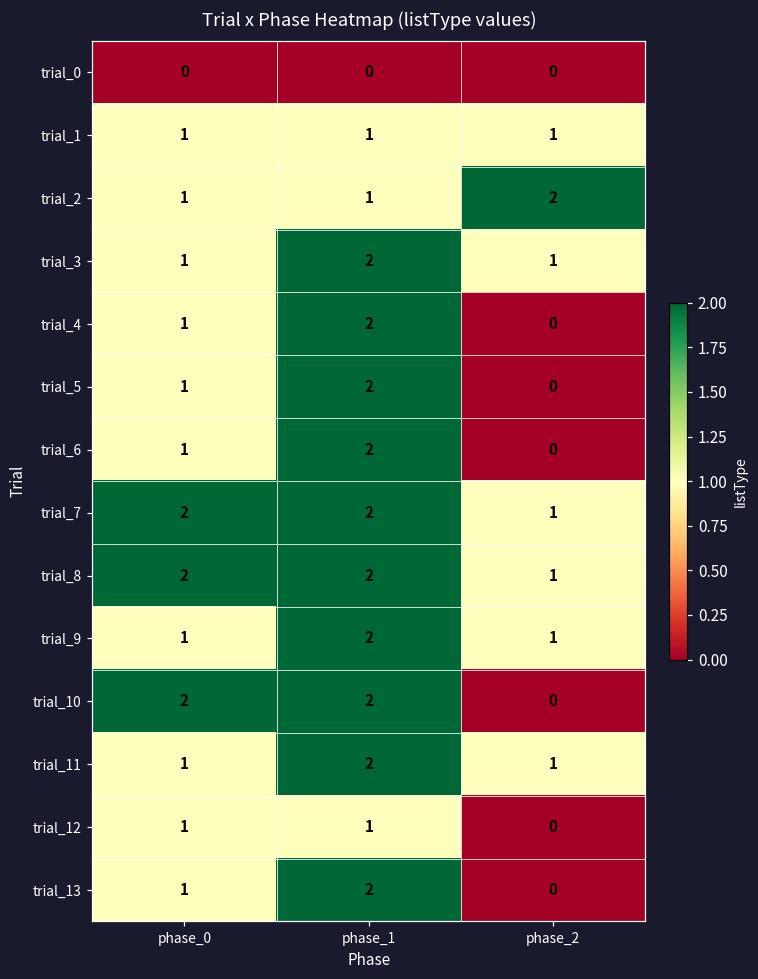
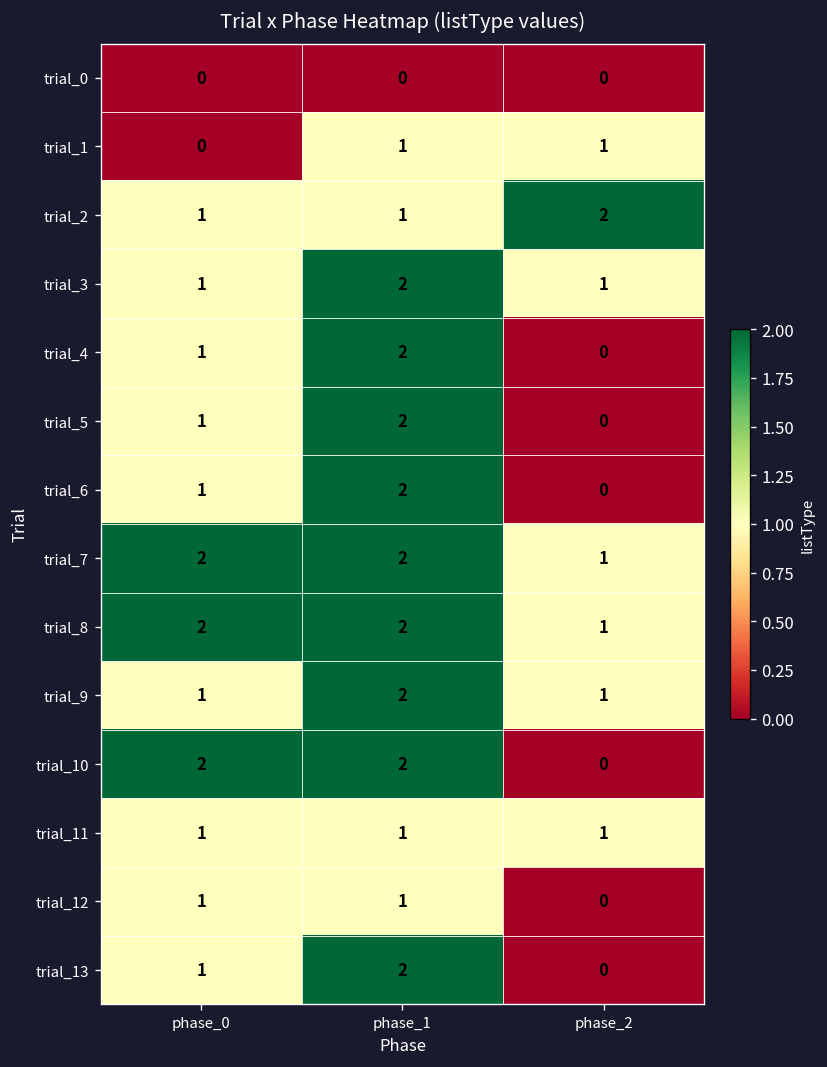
trial_1, phase_0: 1 -> 0
trial_11, phase_1: 2 -> 1
